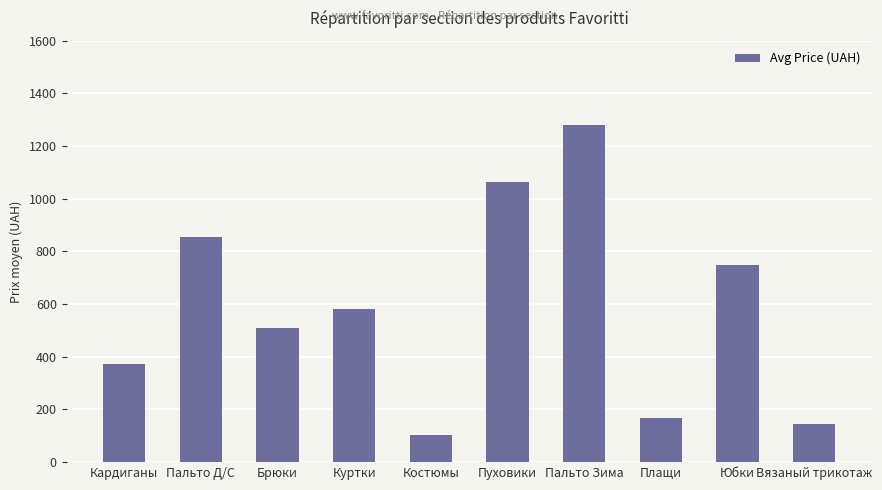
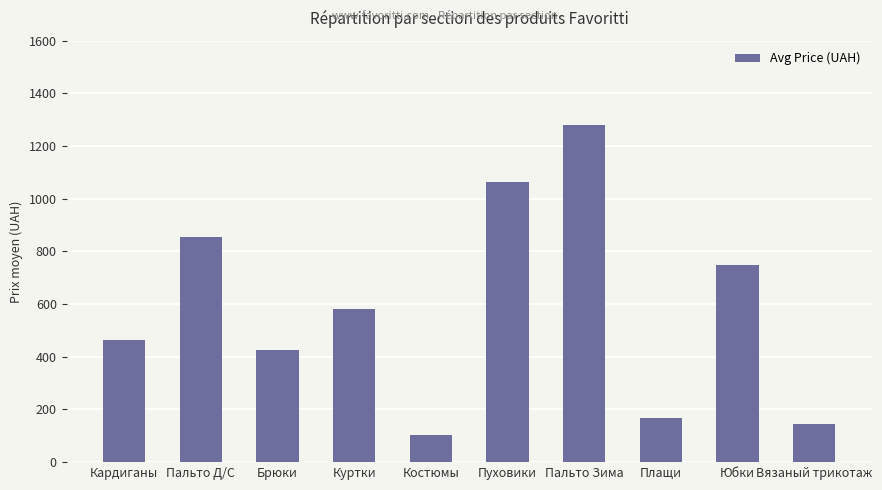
Кардиганы: 370 -> 460
Брюки: 510 -> 430
